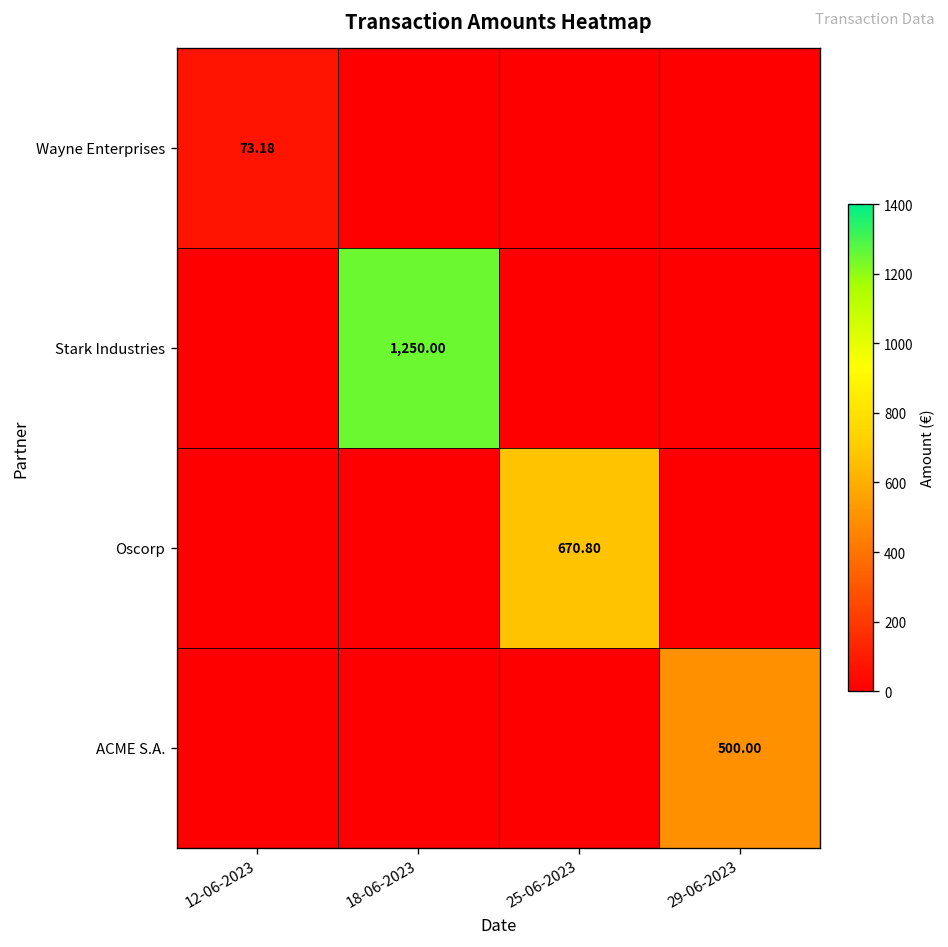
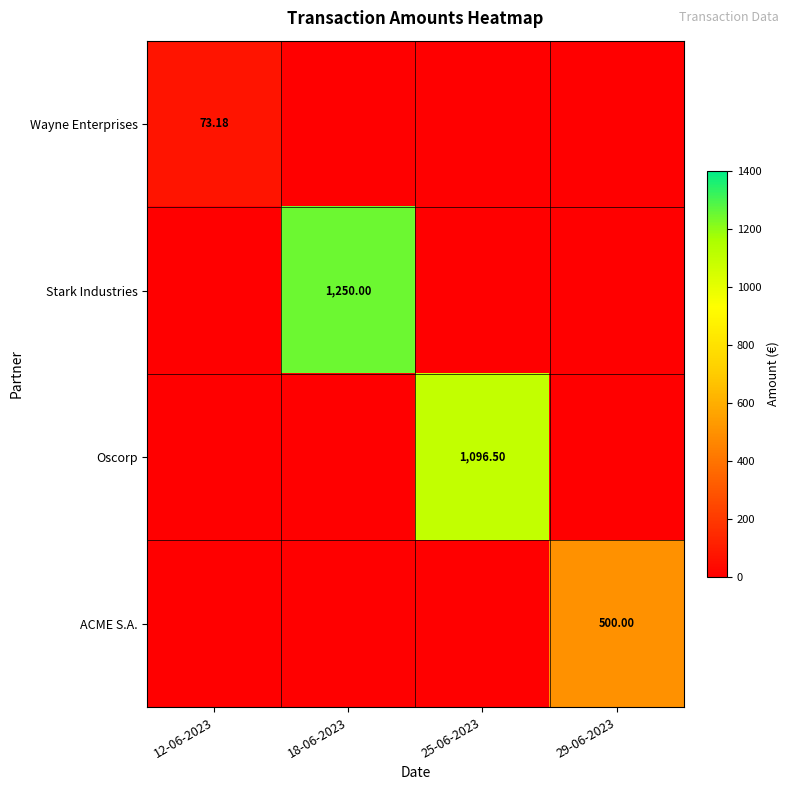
Oscorp, 25-06-2023: 670.80 -> 1,096.50
